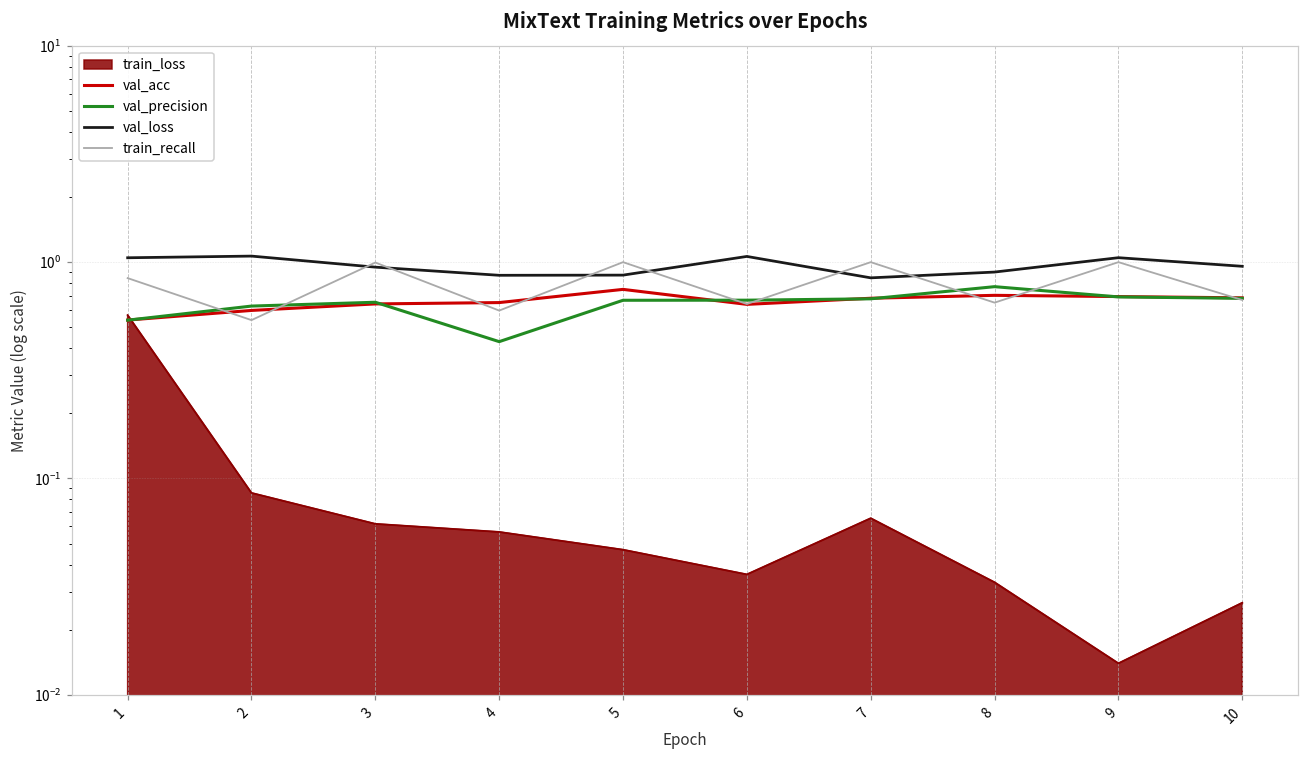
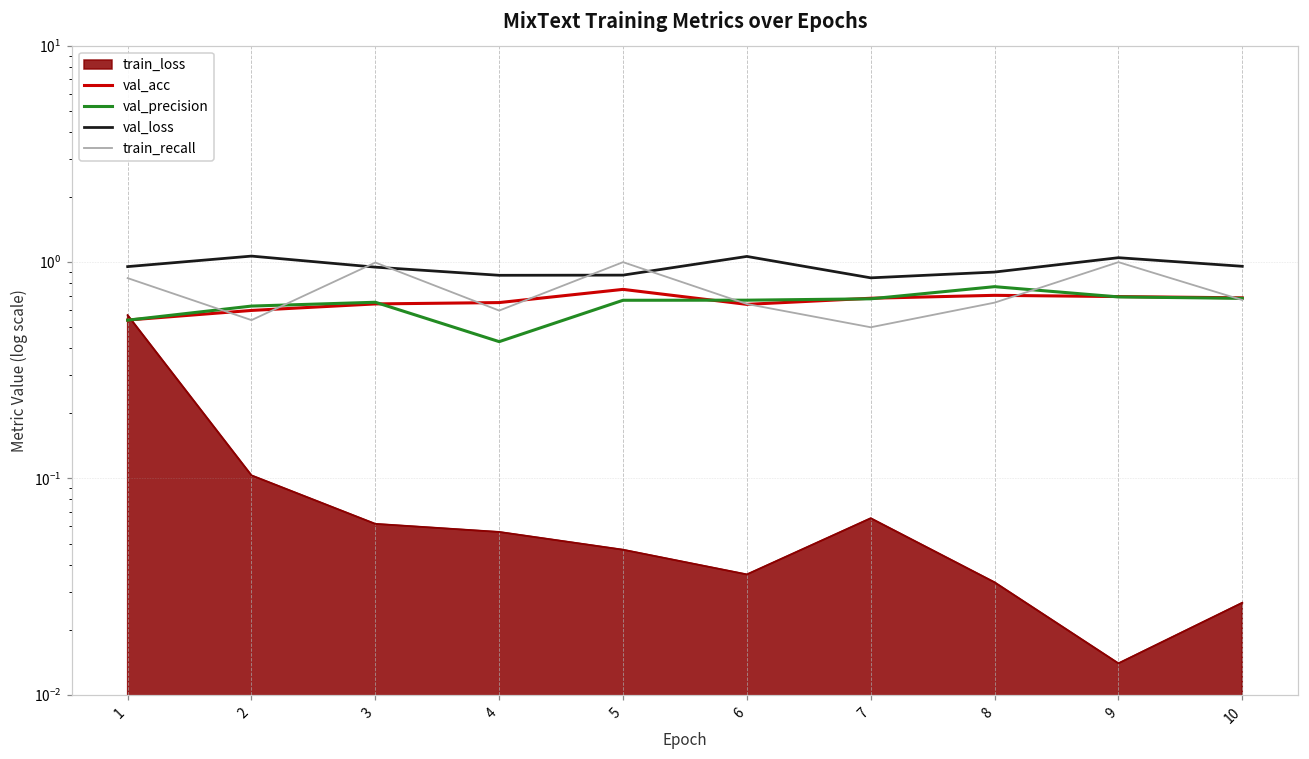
val_loss, 1: 1.05 -> 0.95
train_loss, 2: 0.09 -> 0.10
train_recall, 7: 1.0 -> 0.5
